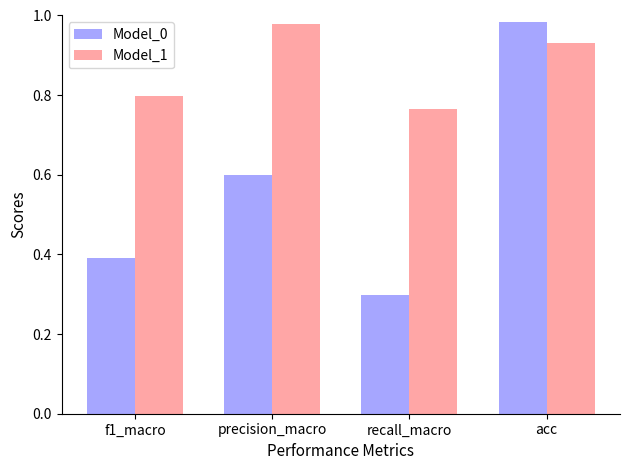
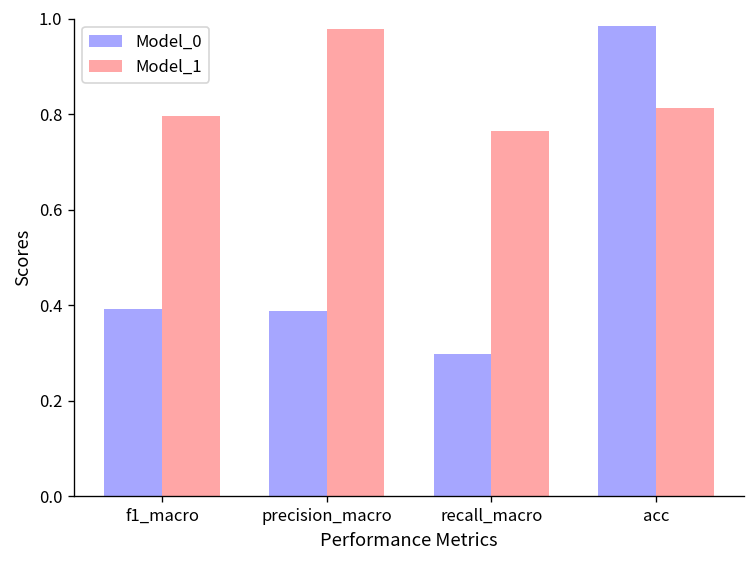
Model_0, precision_macro: 0.60 -> 0.39
Model_1, acc: 0.93 -> 0.81
